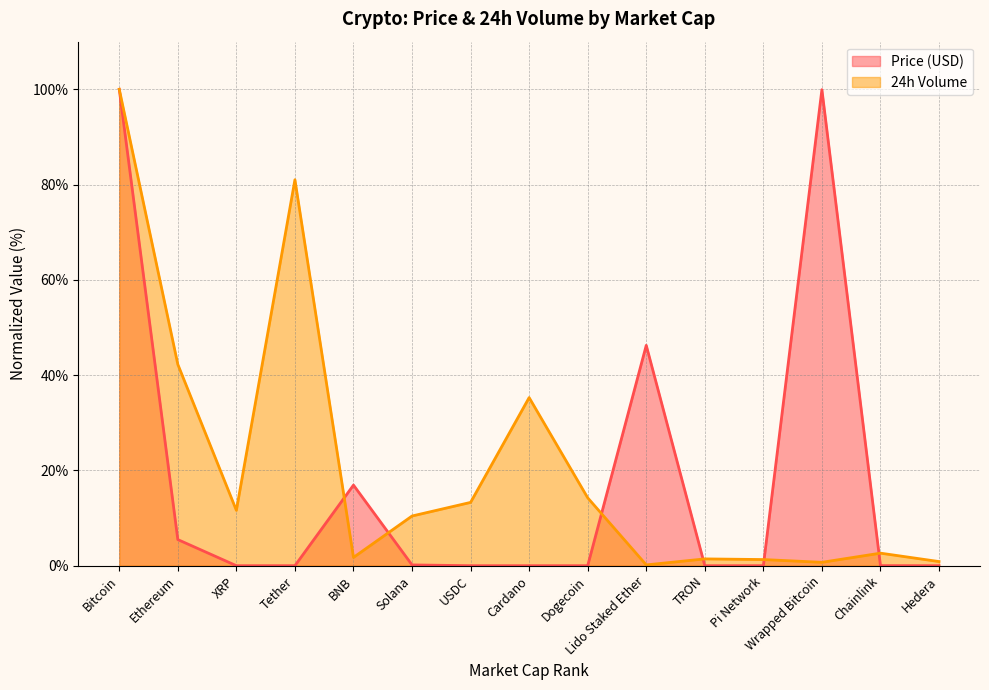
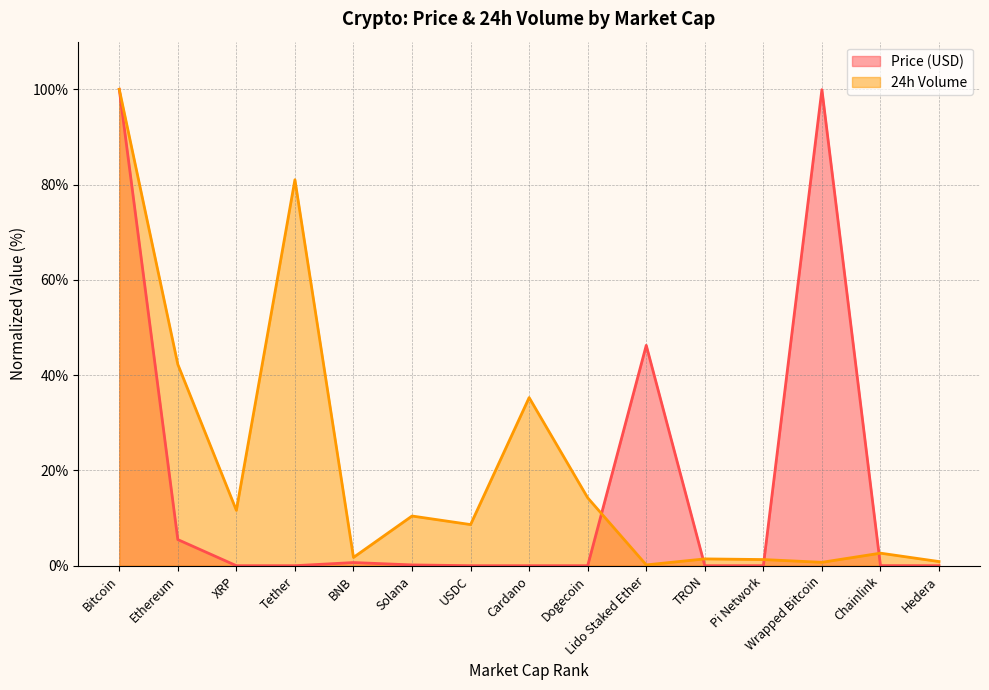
Price (USD), BNB: 17% -> 1%
24h Volume, USDC: 13% -> 9%
